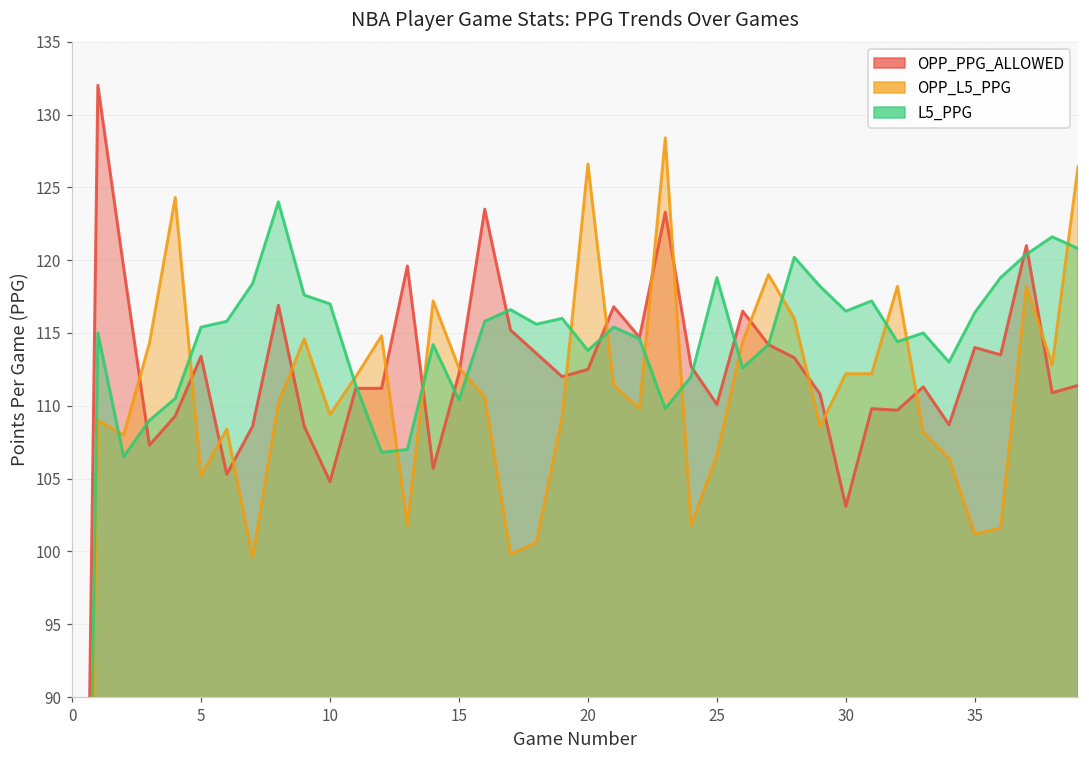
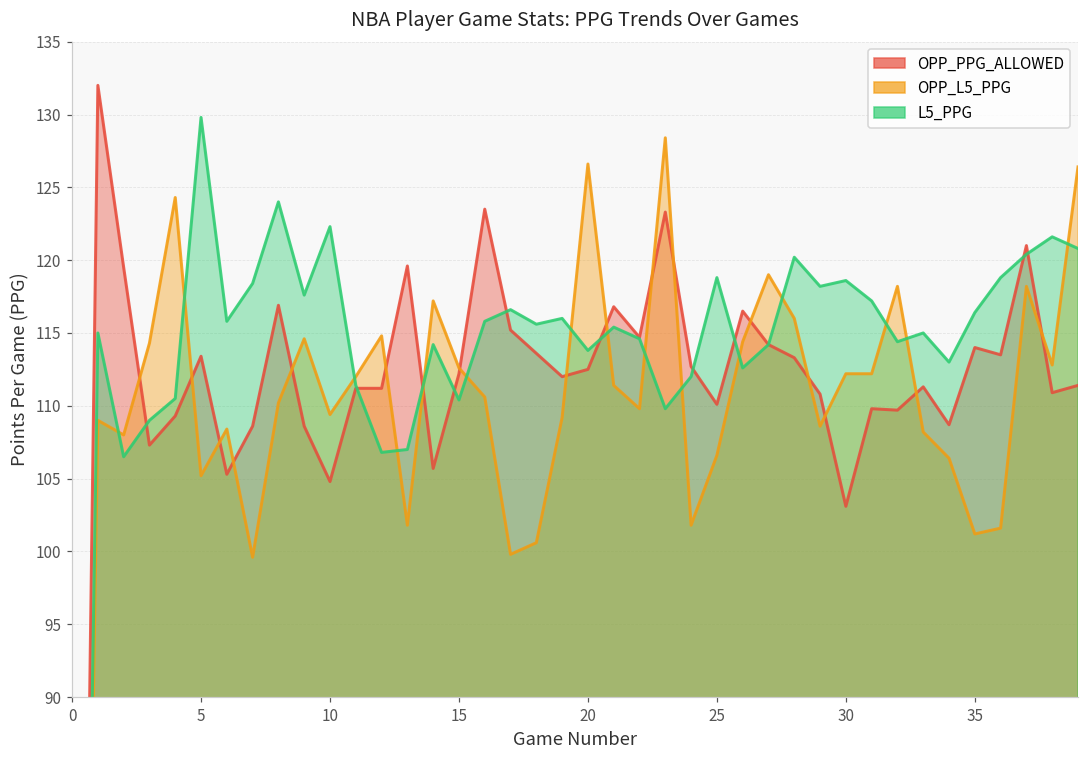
L5_PPG, 5: 115.4 -> 129.8
L5_PPG, 10: 117.0 -> 122.3
L5_PPG, 30: 116.5 -> 118.6
